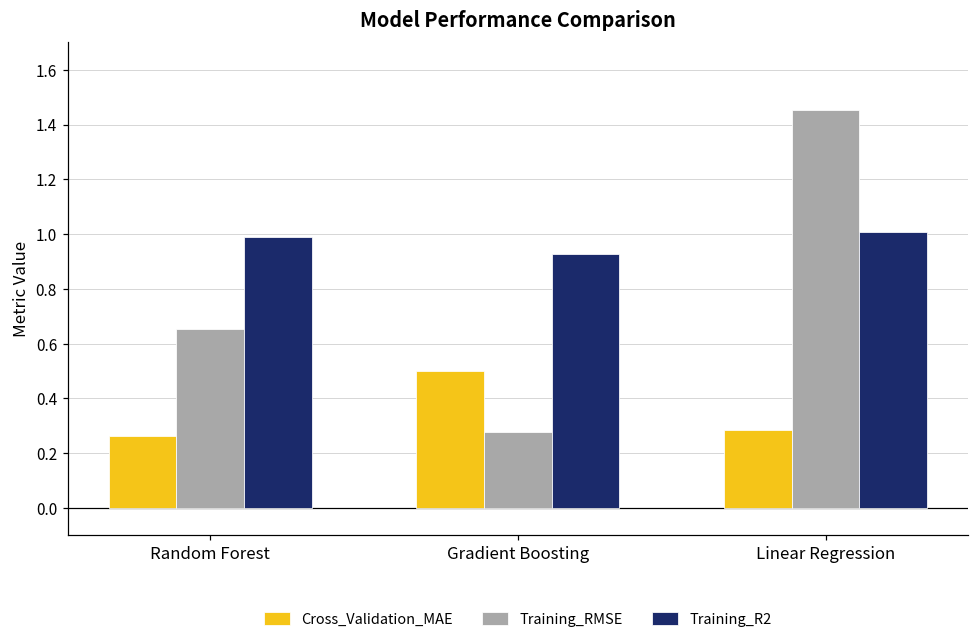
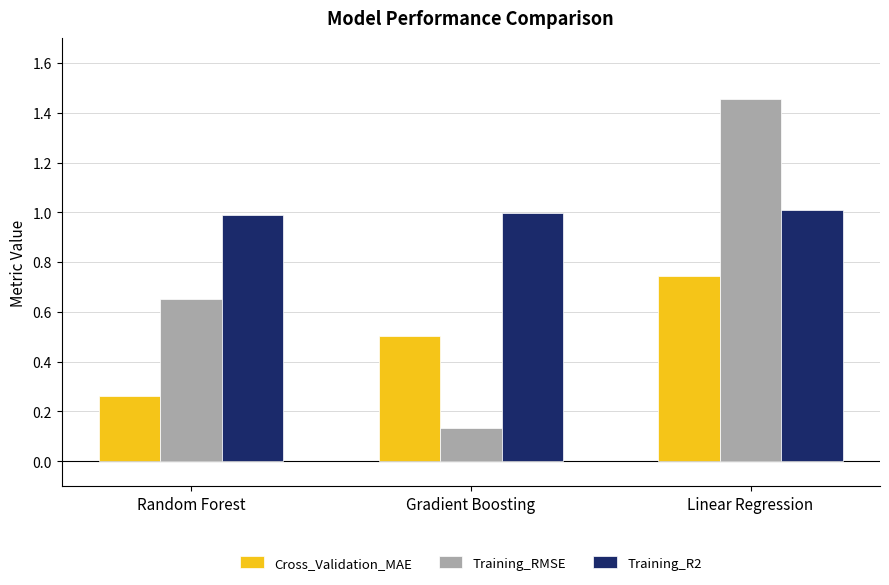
Training_RMSE, Gradient Boosting: 0.28 -> 0.13
Training_R2, Gradient Boosting: 0.93 -> 1.00
Cross_Validation_MAE, Linear Regression: 0.28 -> 0.74
